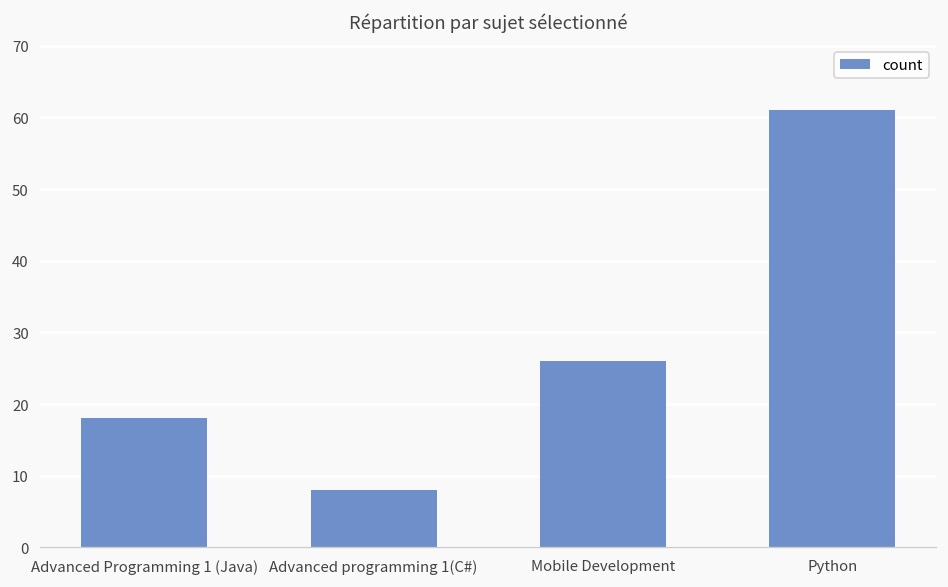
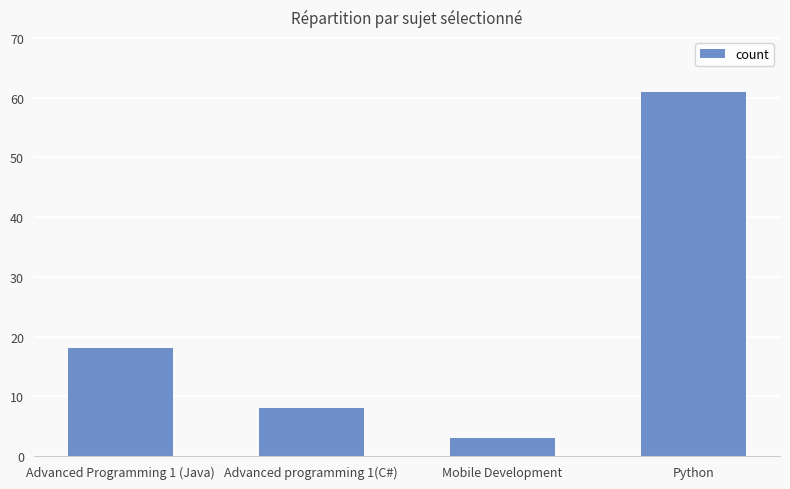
Mobile Development: 26 -> 3
